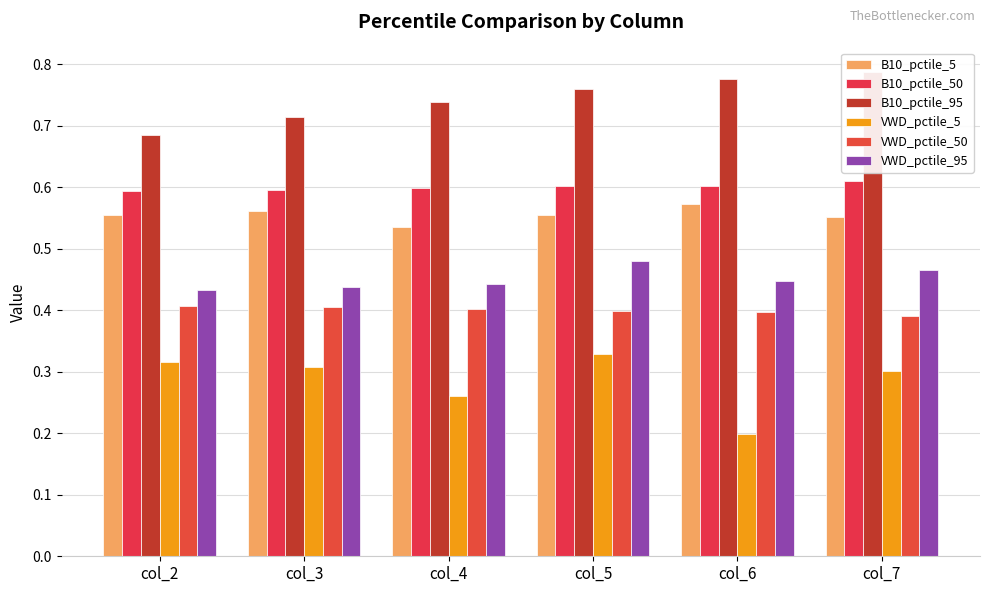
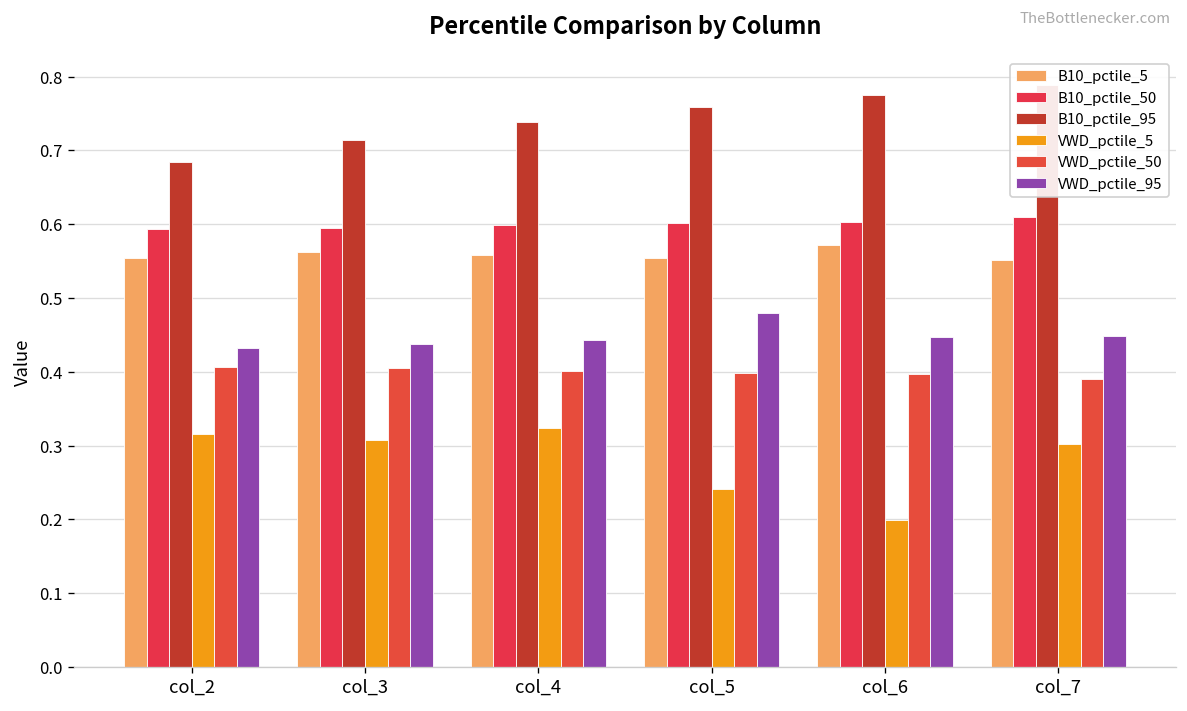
B10_pctile_5, col_4: 0.54 -> 0.56
VWD_pctile_5, col_4: 0.26 -> 0.32
VWD_pctile_5, col_5: 0.33 -> 0.24
VWD_pctile_95, col_7: 0.47 -> 0.45
